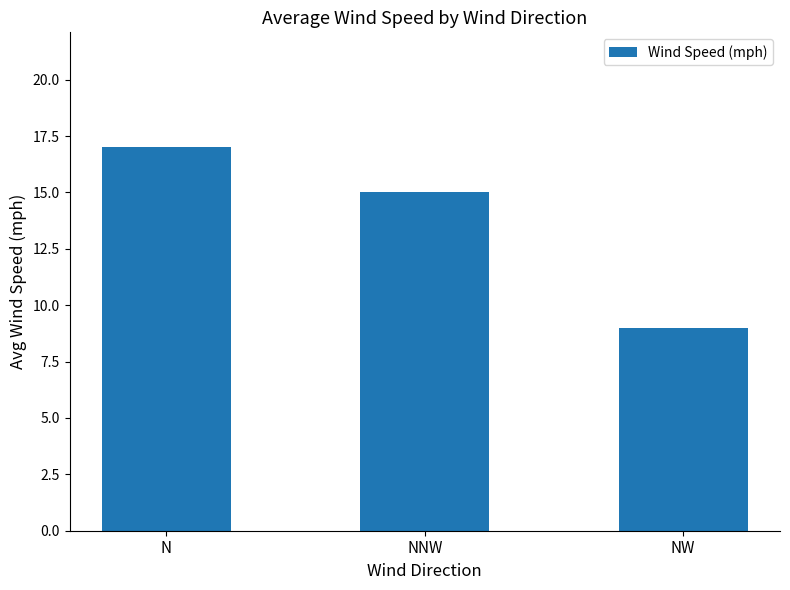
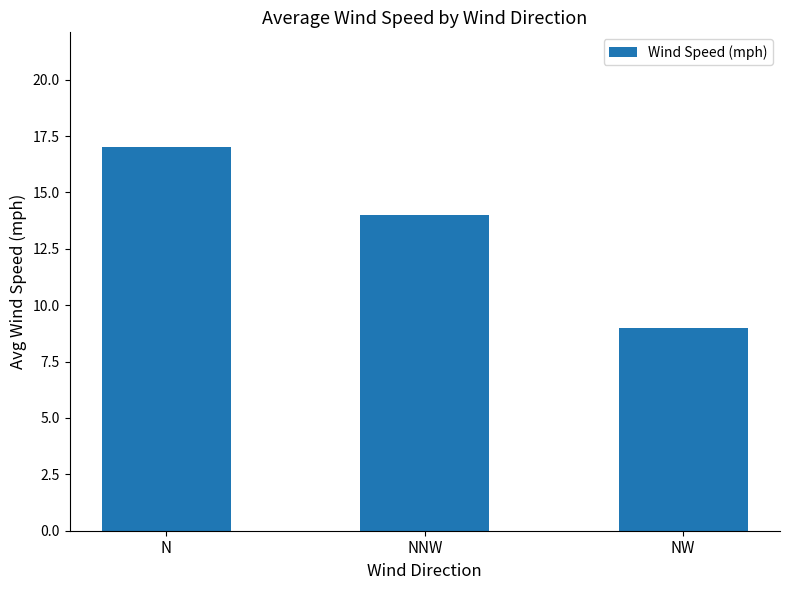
NNW: 15 -> 14
